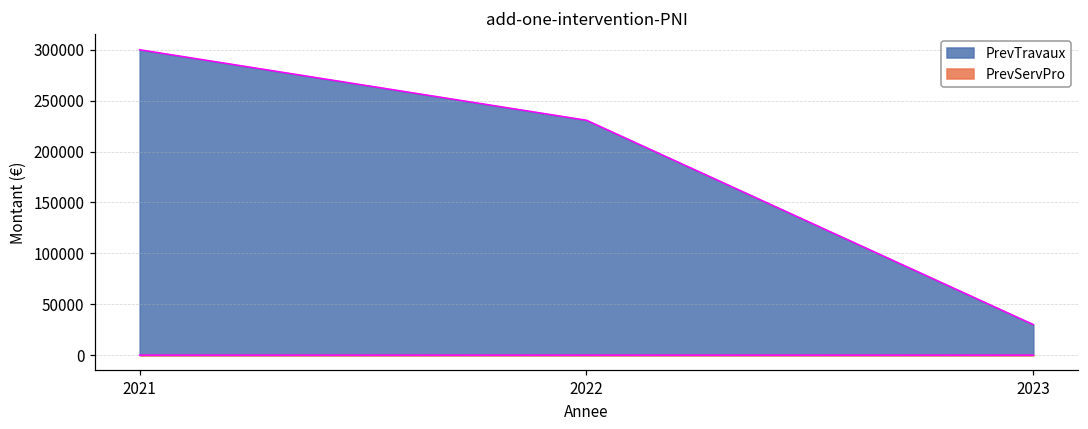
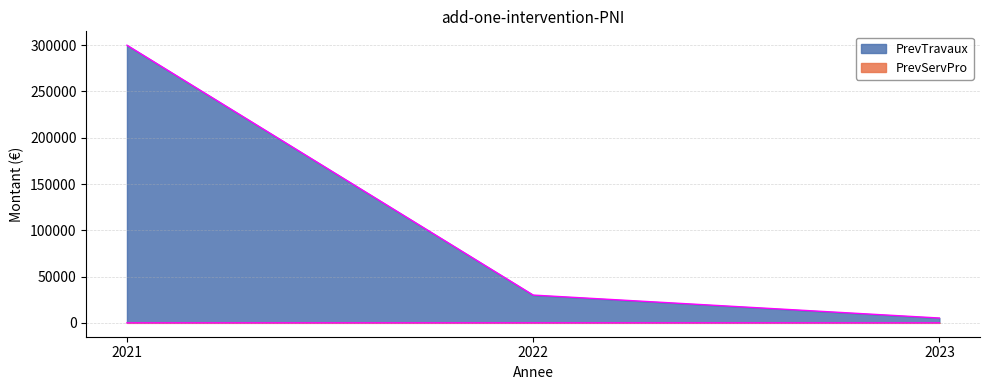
PrevTravaux, 2022: 230000 -> 30000
PrevTravaux, 2023: 30000 -> 10000
